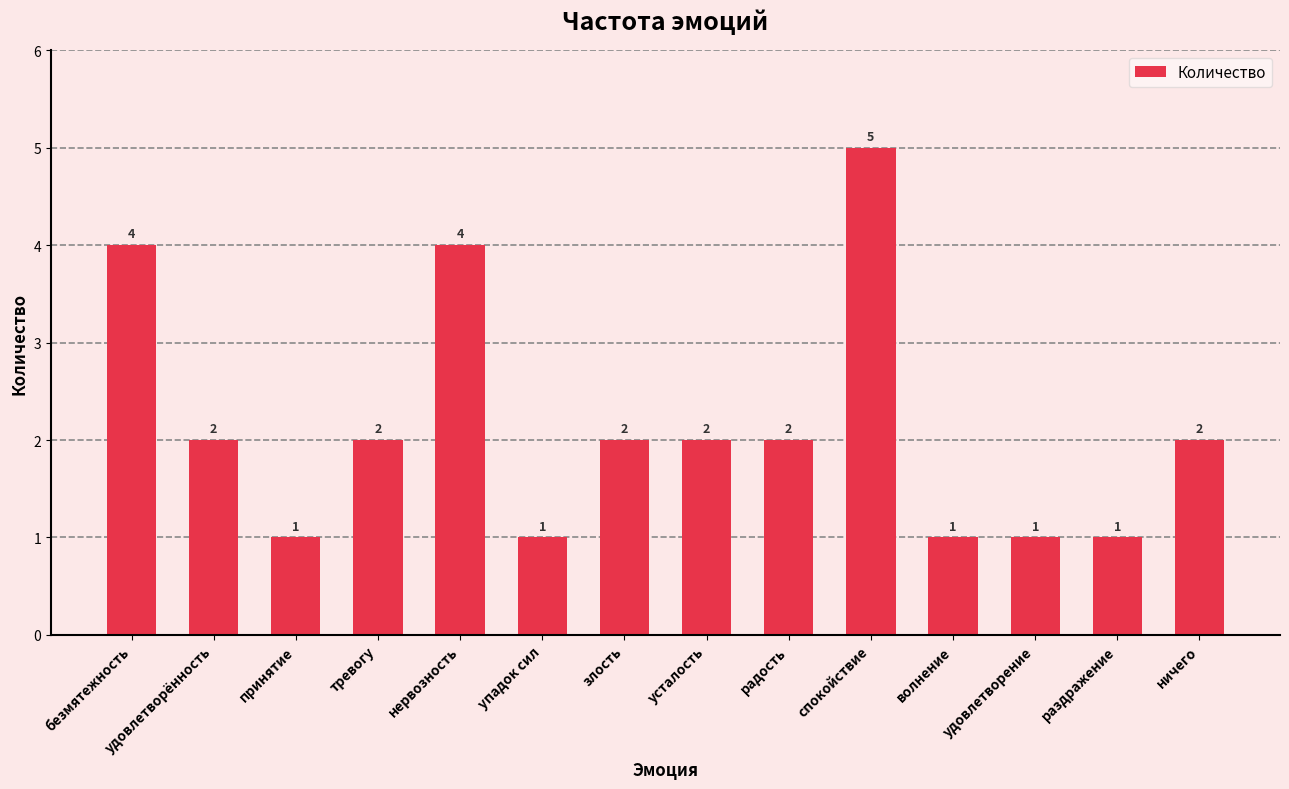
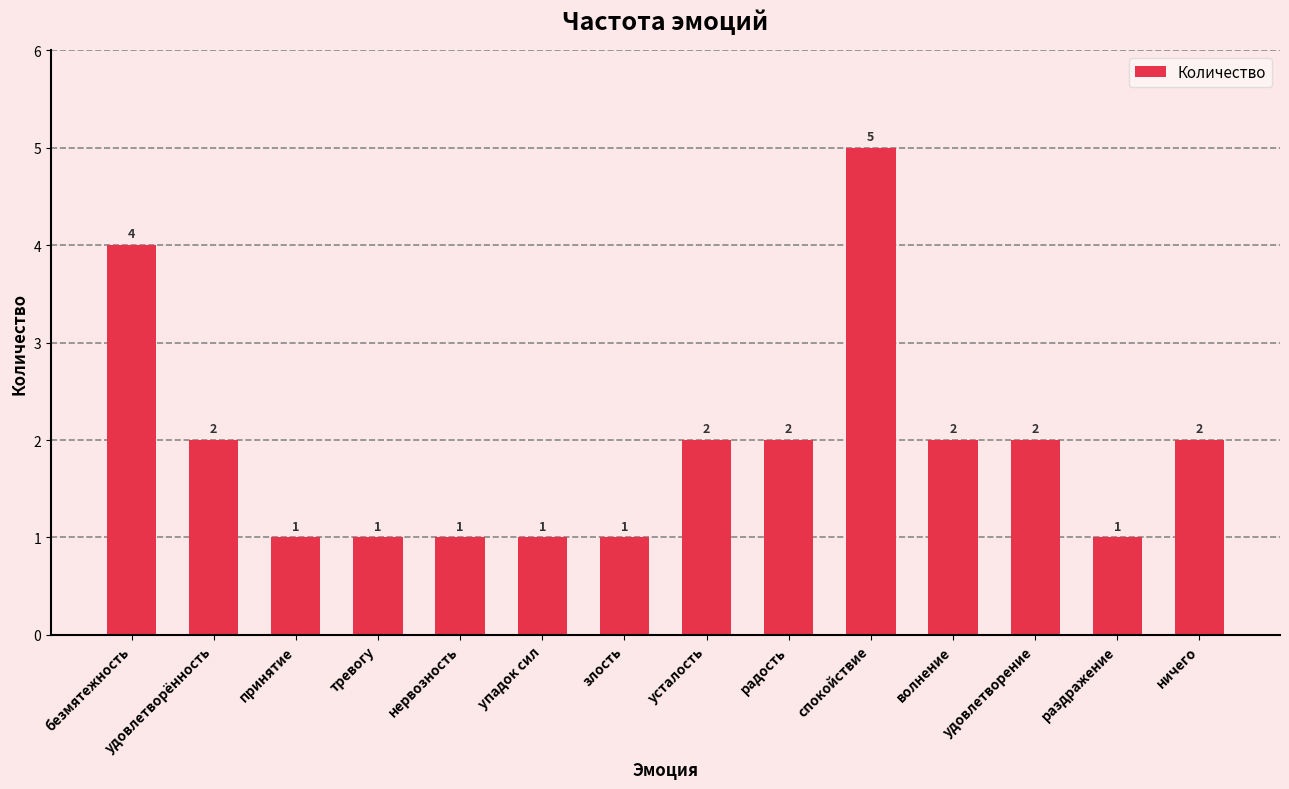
тревогу: 2 -> 1
нервозность: 4 -> 1
злость: 2 -> 1
волнение: 1 -> 2
удовлетворение: 1 -> 2
